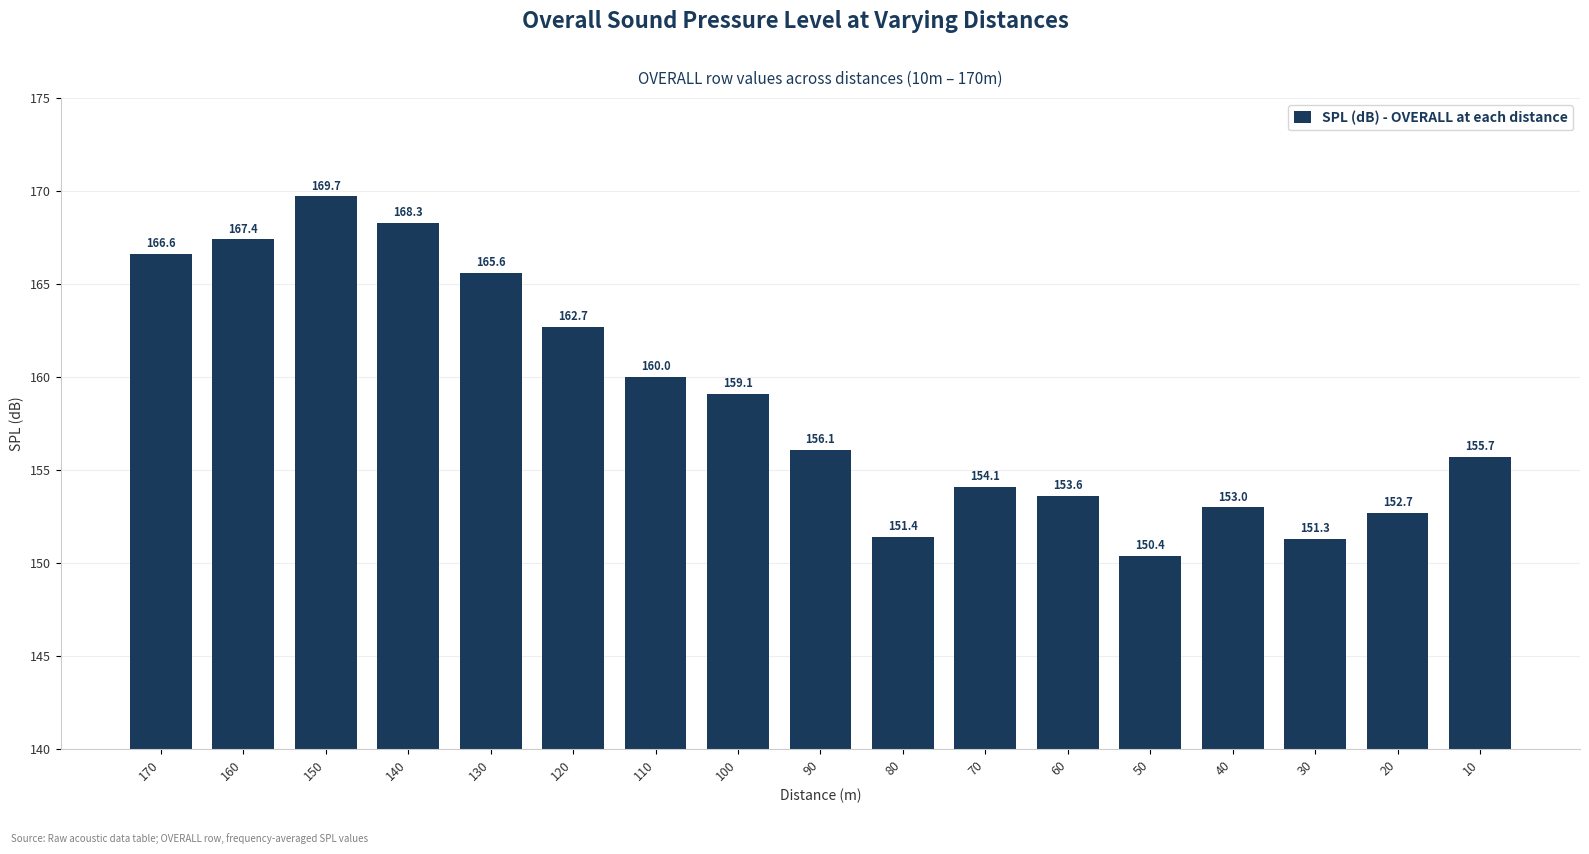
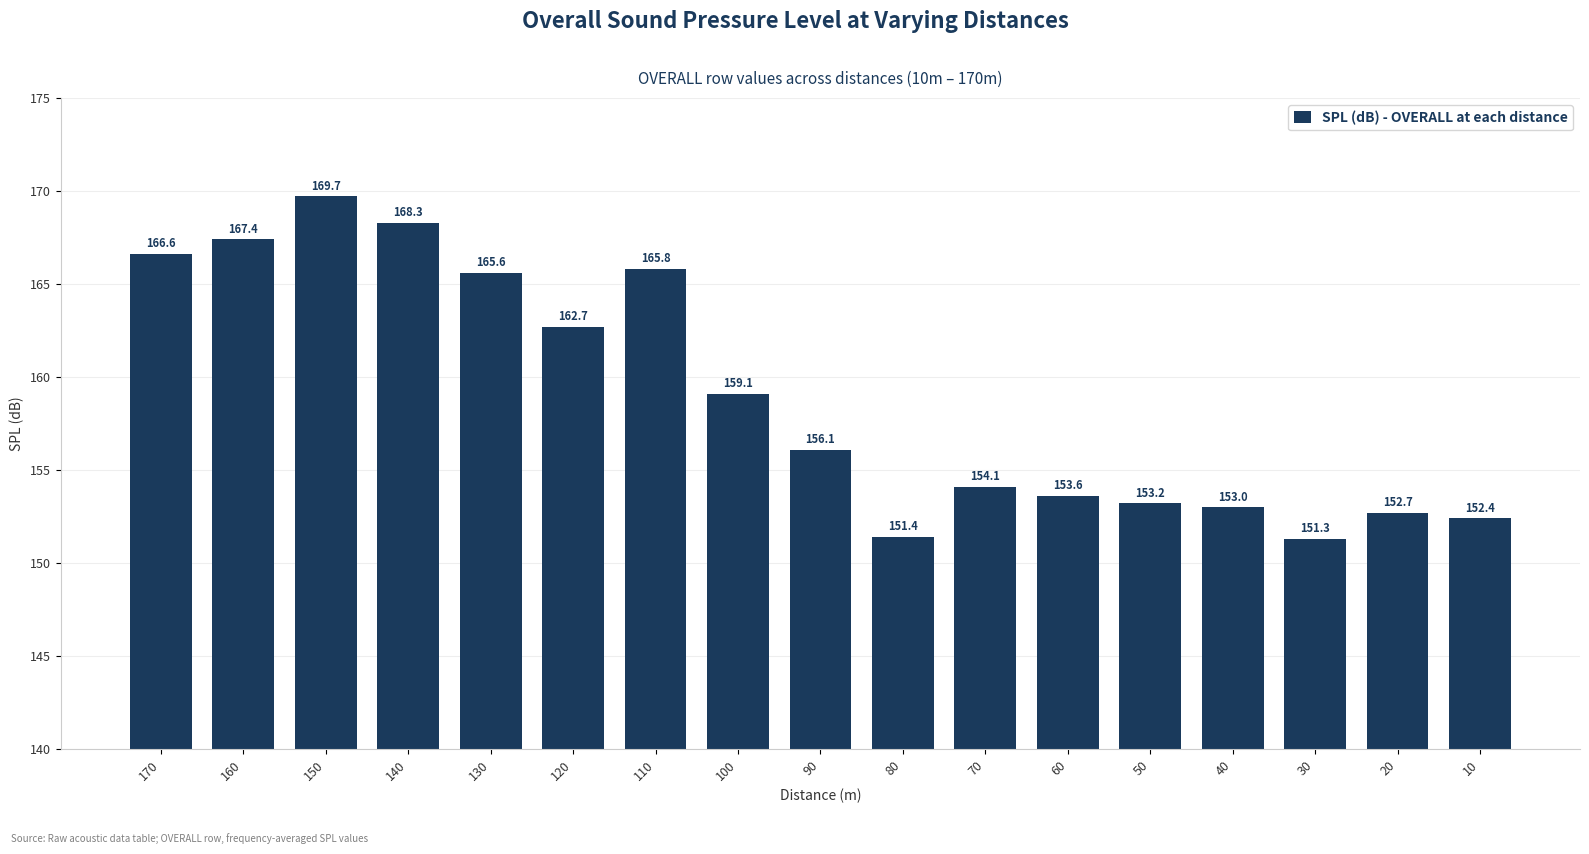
110: 160.0 -> 165.8
50: 150.4 -> 153.2
10: 155.7 -> 152.4
